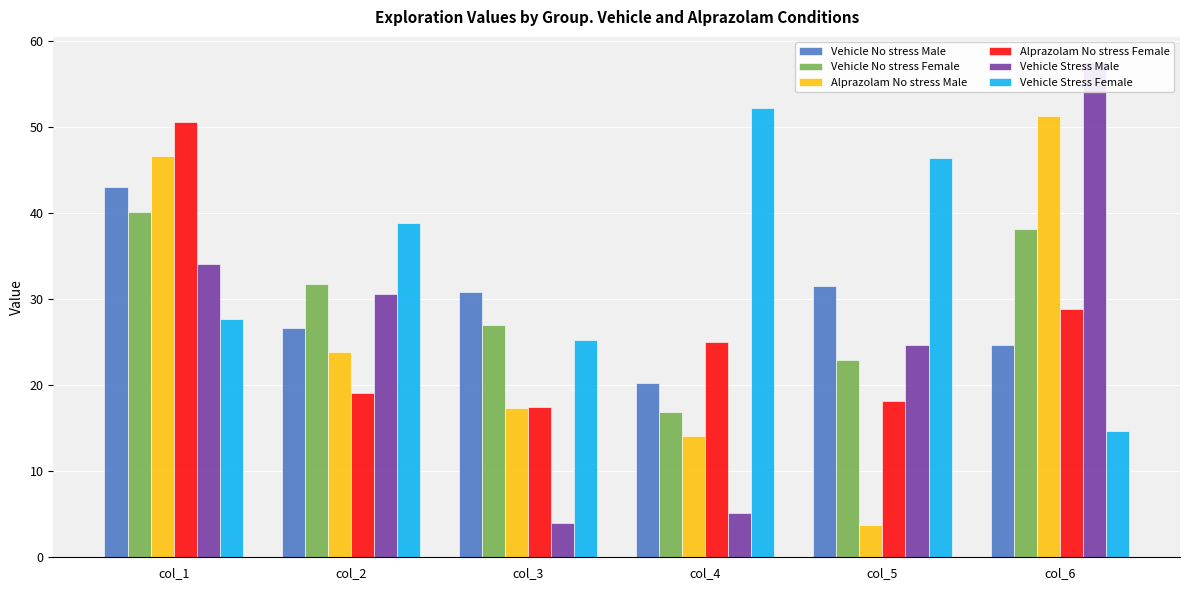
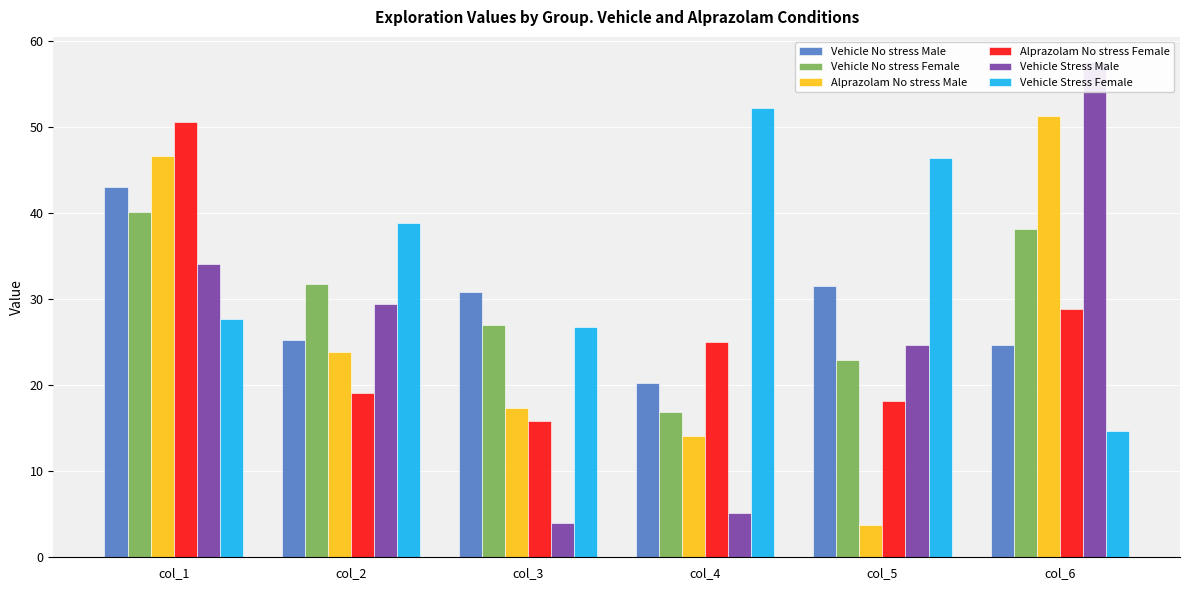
Vehicle No stress Male, col_2: 27 -> 25
Vehicle Stress Male, col_2: 31 -> 29
Alprazolam No stress Female, col_3: 18 -> 16
Vehicle Stress Female, col_3: 25 -> 27
